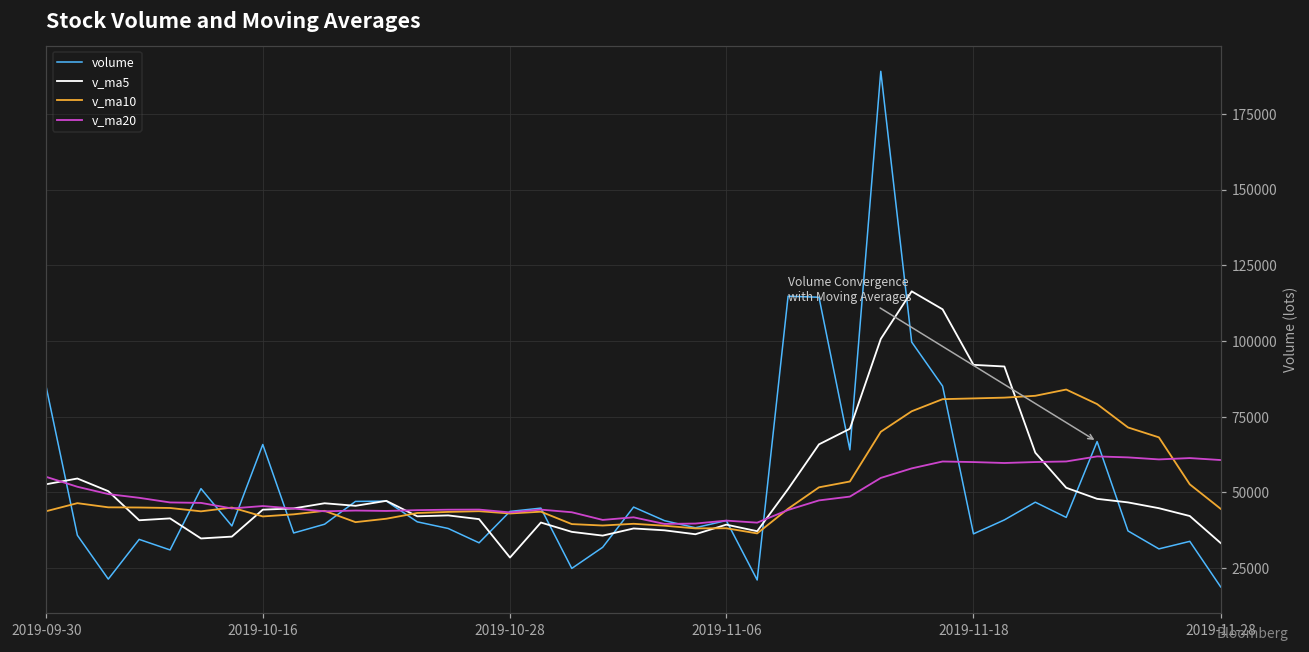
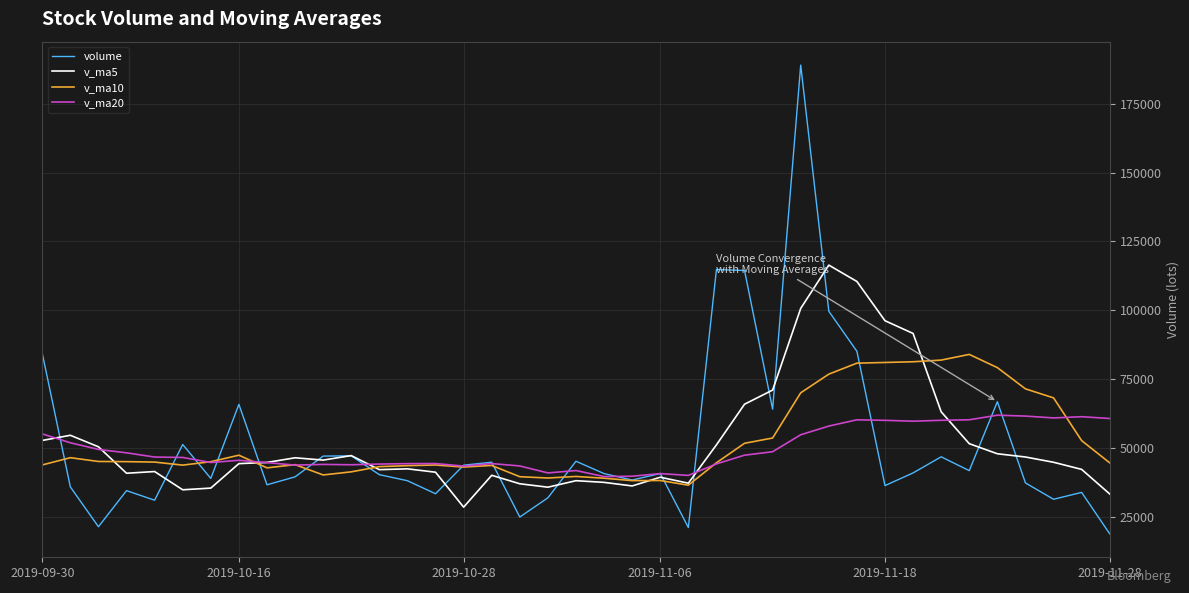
v_ma10, 2019-10-16: 42000 -> 47000
v_ma5, 2019-11-18: 92000 -> 96000
